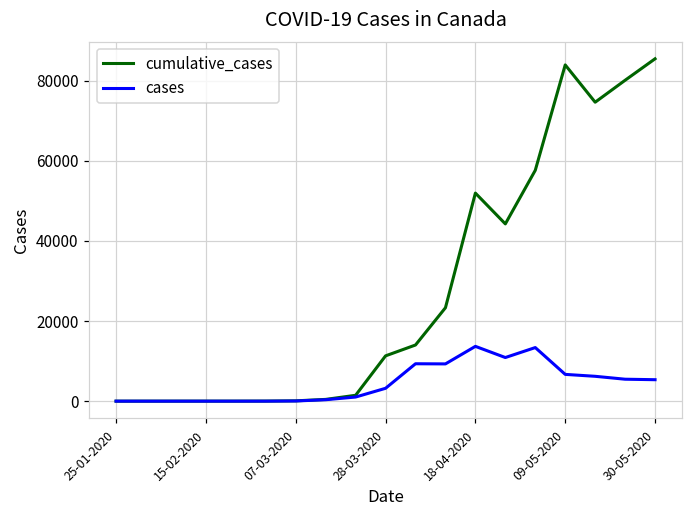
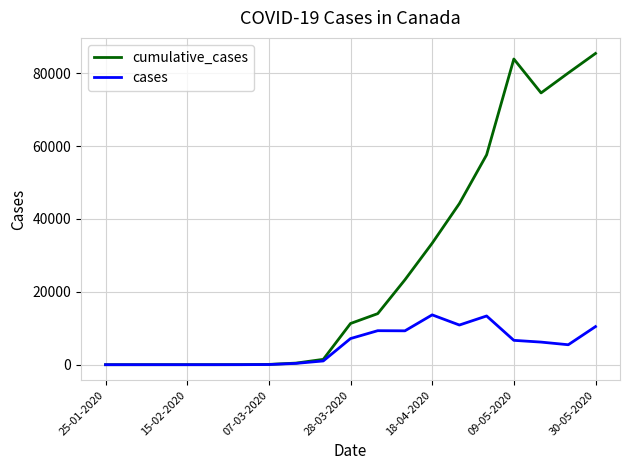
cases, 28-03-2020: 3000 -> 7000
cumulative_cases, 18-04-2020: 52000 -> 33000
cases, 30-05-2020: 5000 -> 10000
